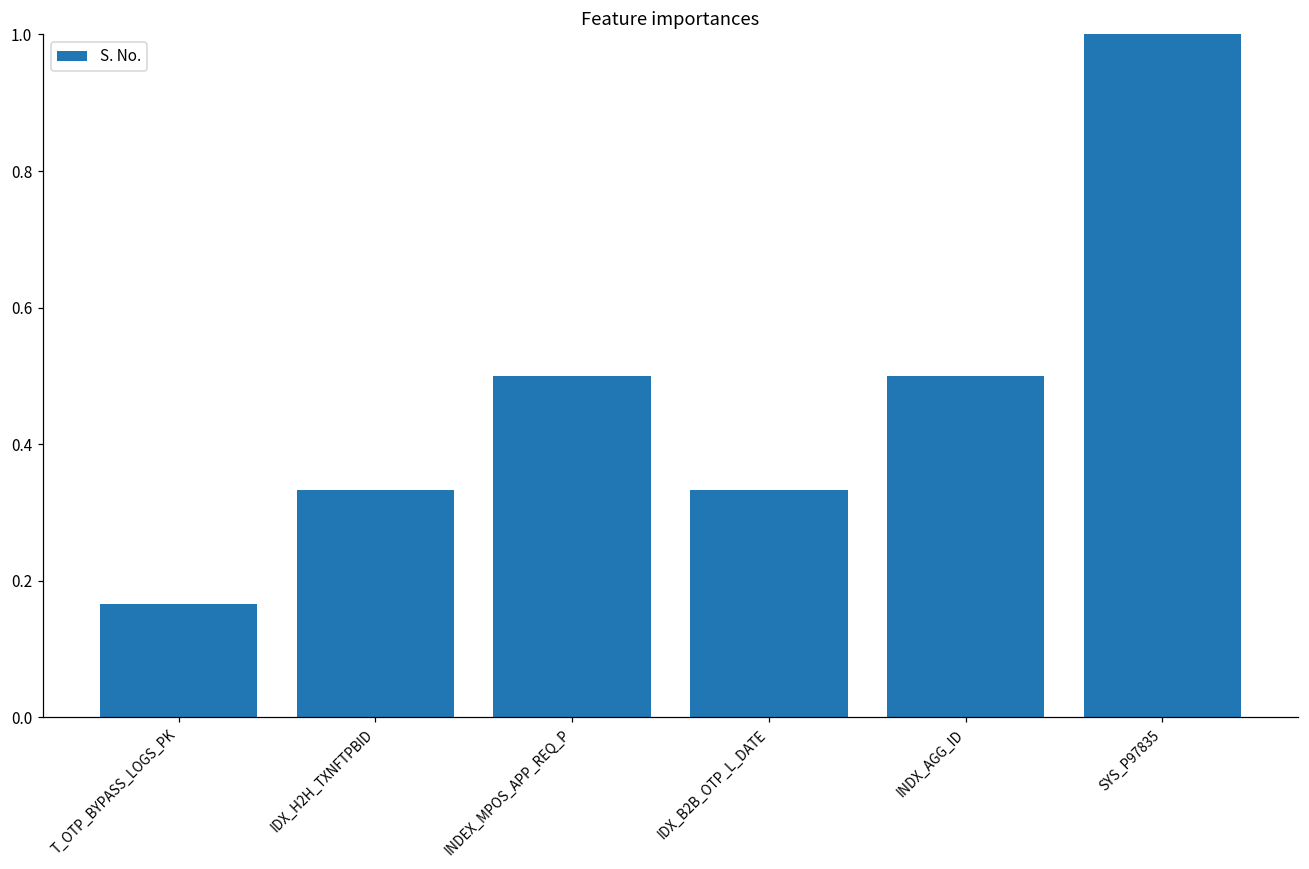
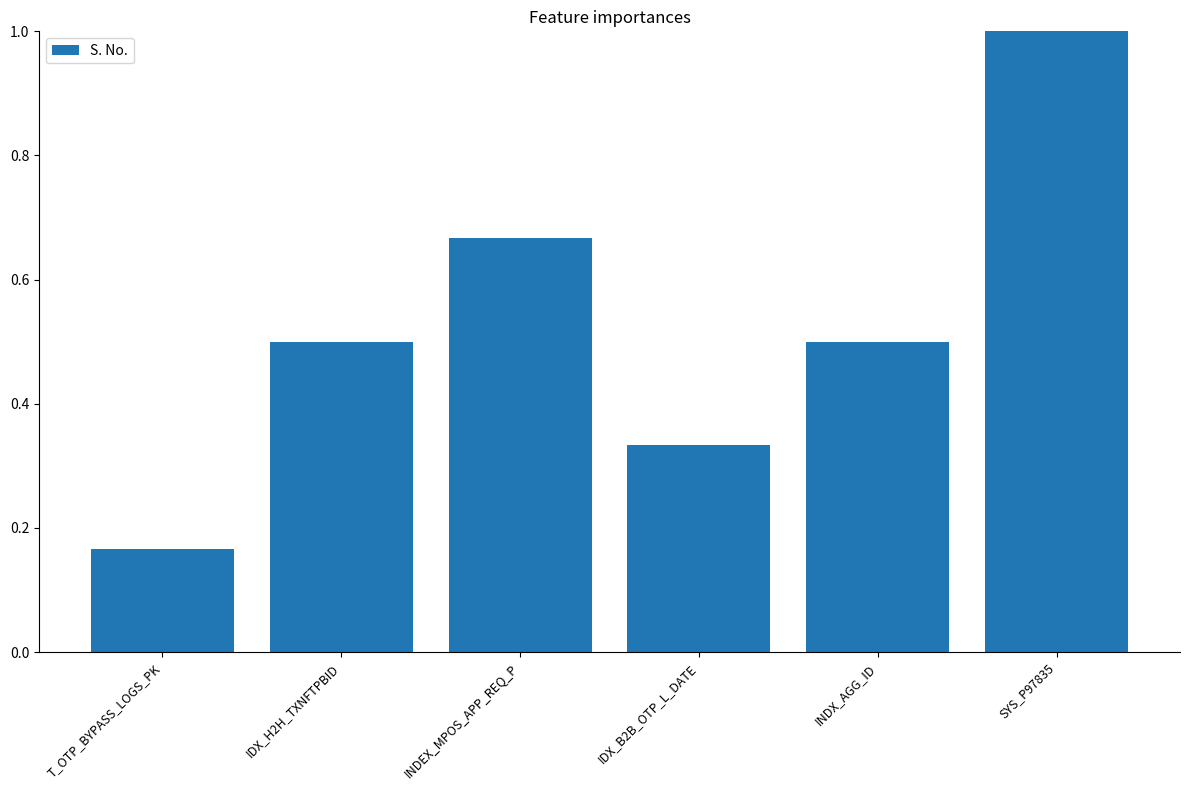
IDX_H2H_TXNFTPBID: 0.33 -> 0.50
INDEX_MPOS_APP_REQ_P: 0.50 -> 0.67
